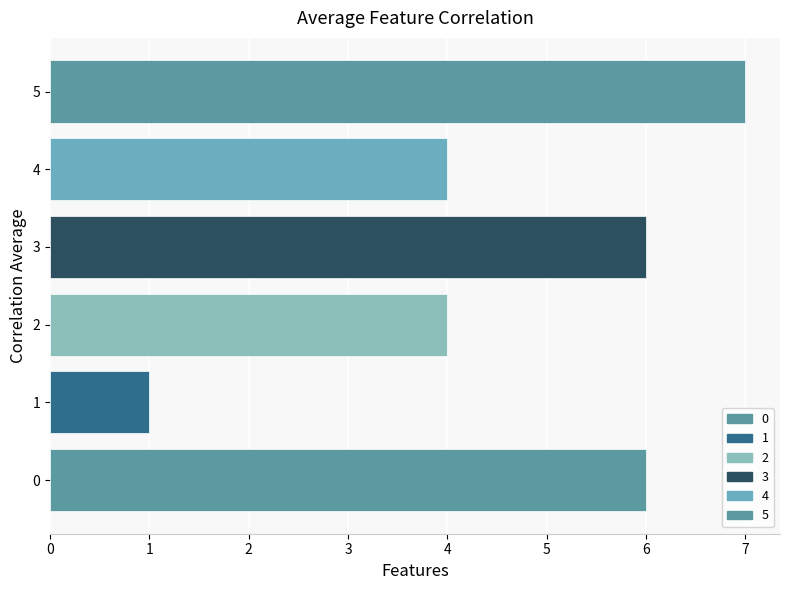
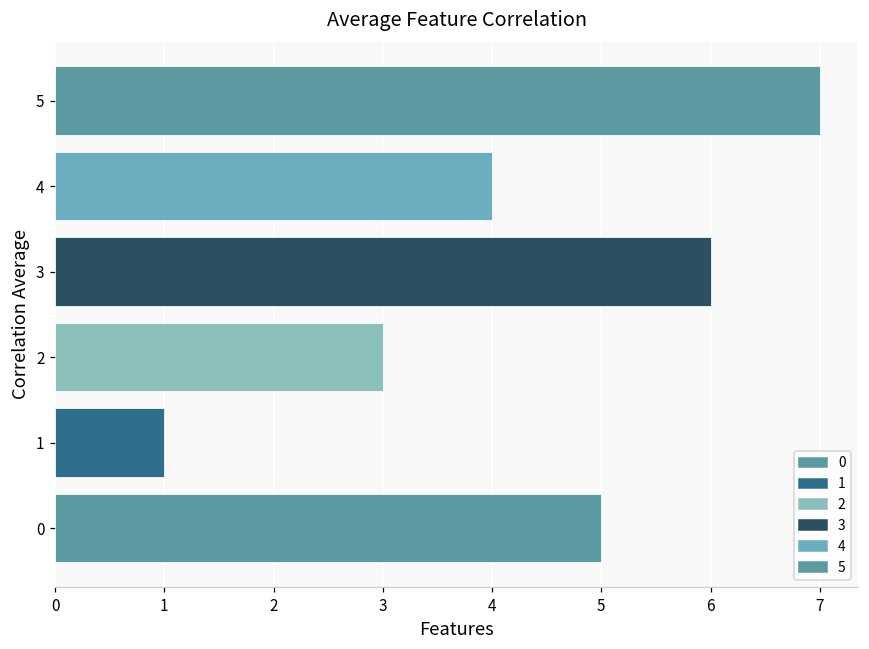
2: 4 -> 3
0: 6 -> 5
